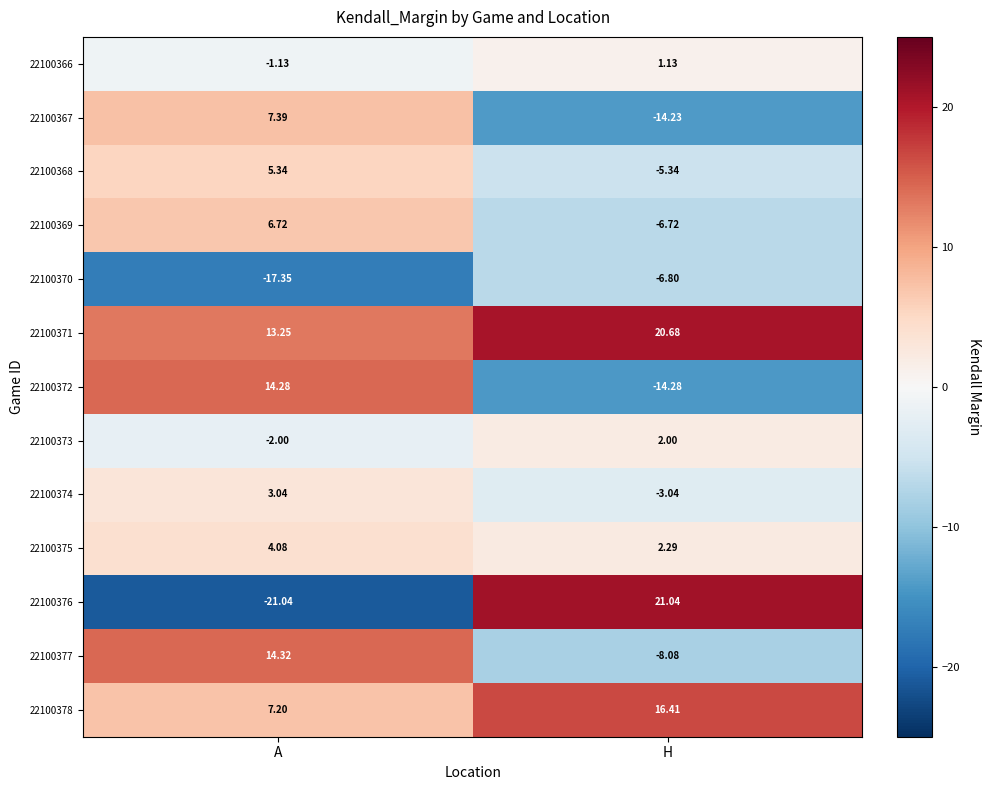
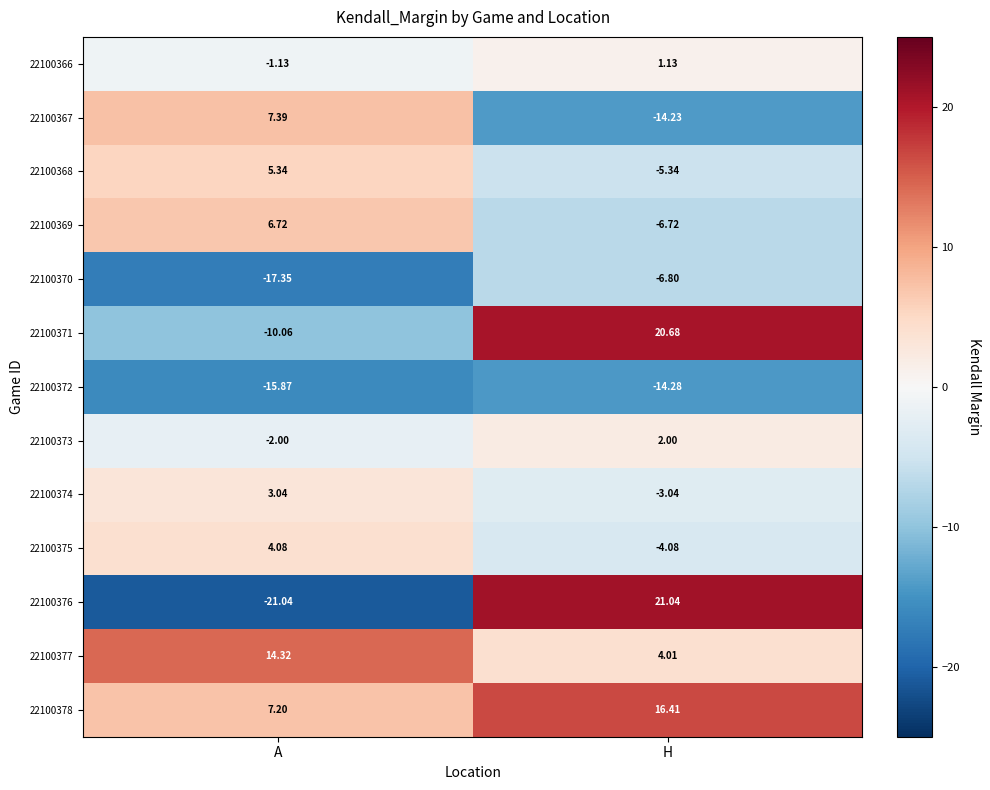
22100371, A: 13.25 -> -10.06
22100372, A: 14.28 -> -15.87
22100375, H: 2.29 -> -4.08
22100377, H: -8.08 -> 4.01
